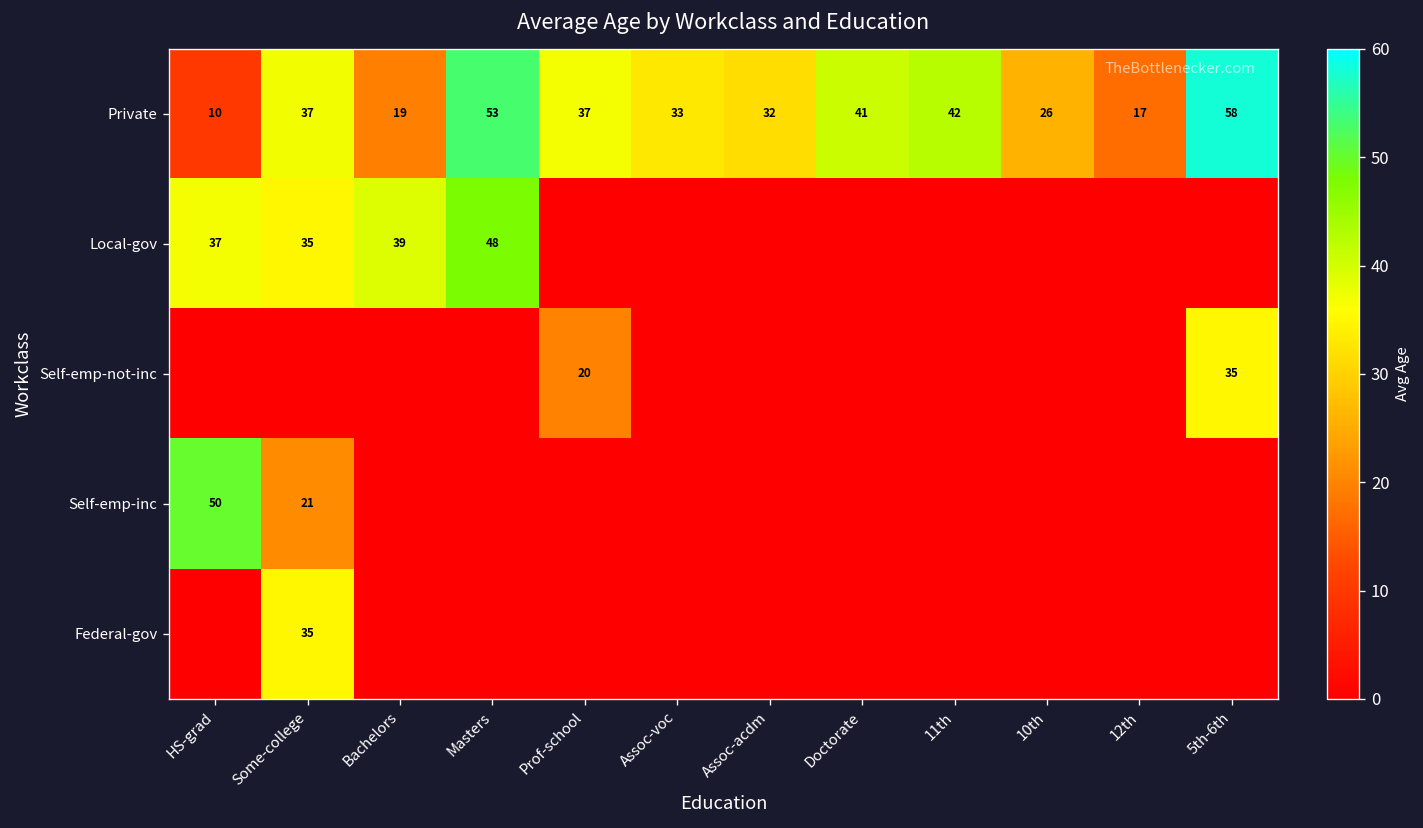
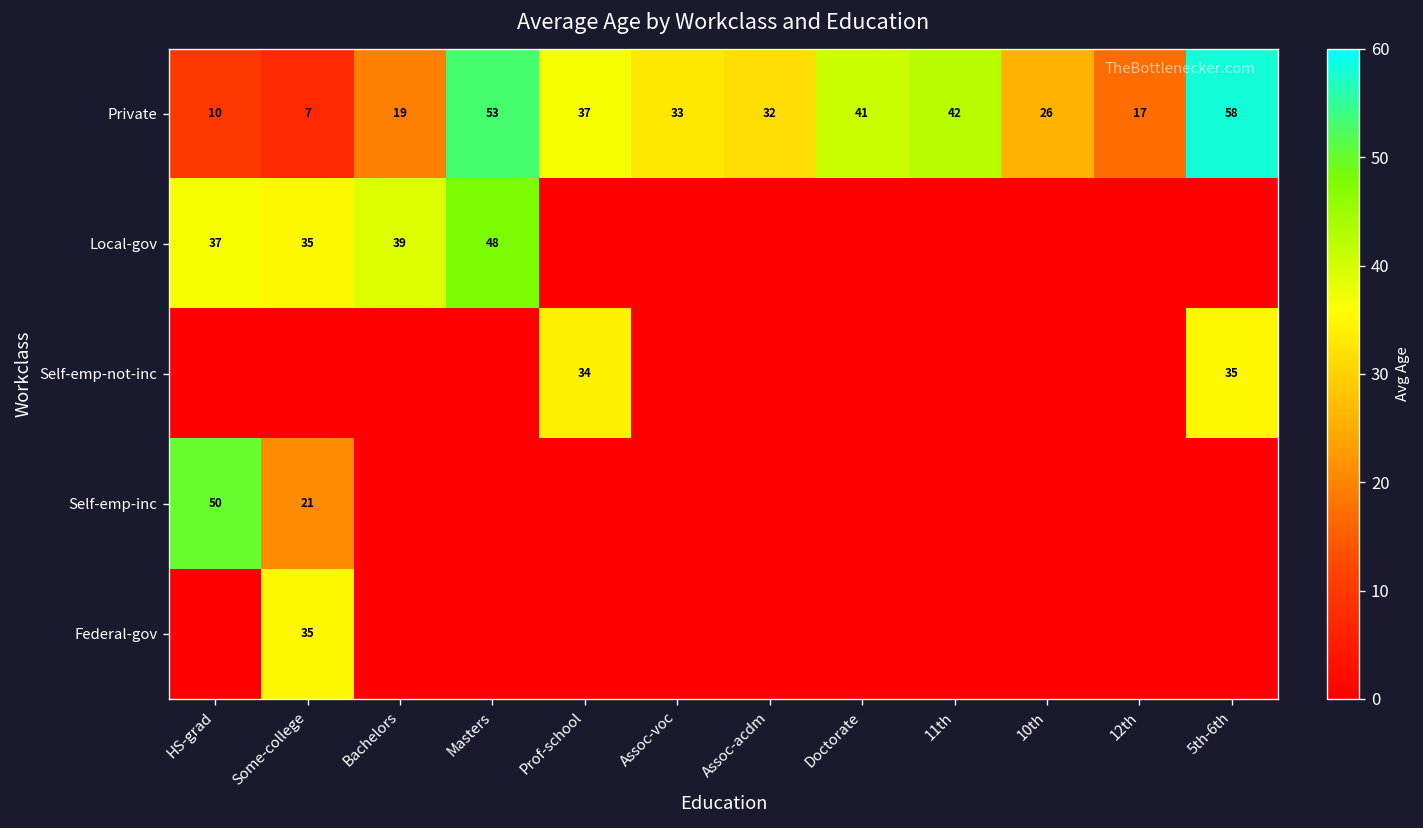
Private, Some-college: 37 -> 7
Self-emp-not-inc, Prof-school: 20 -> 34
